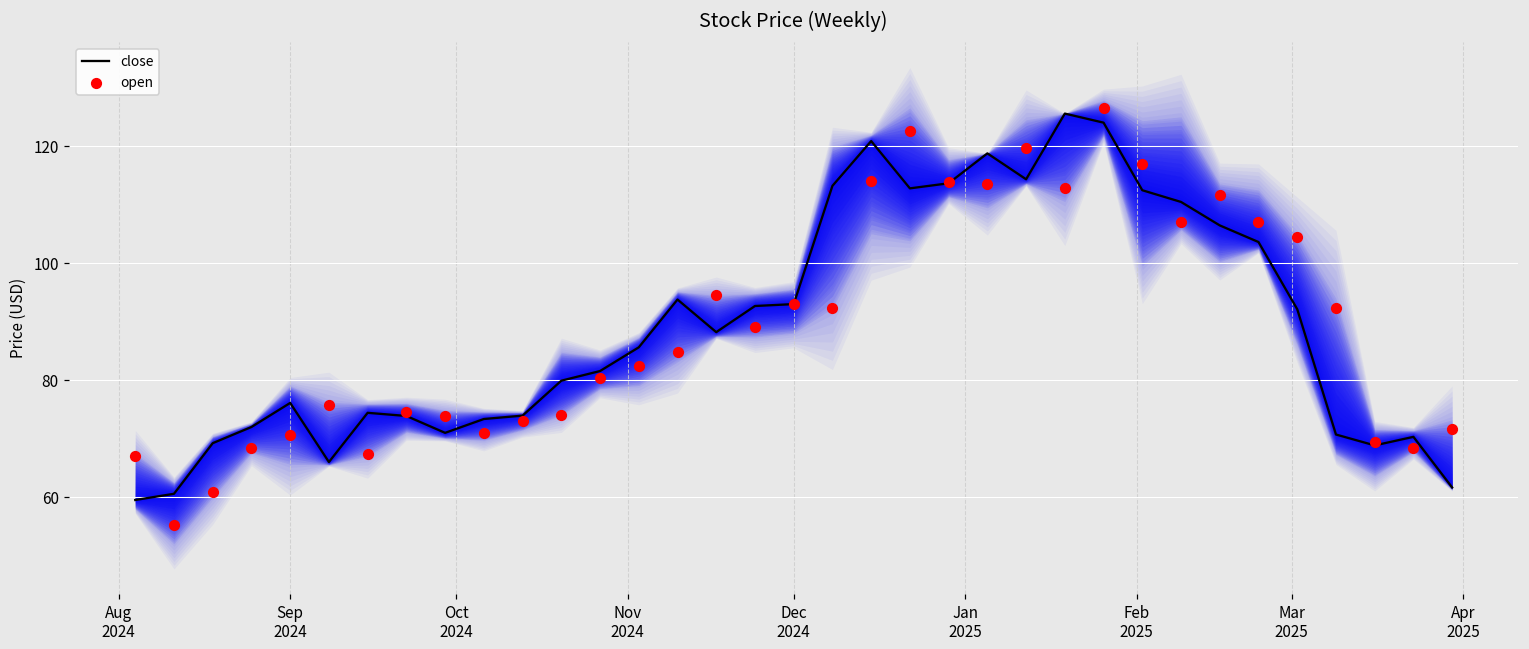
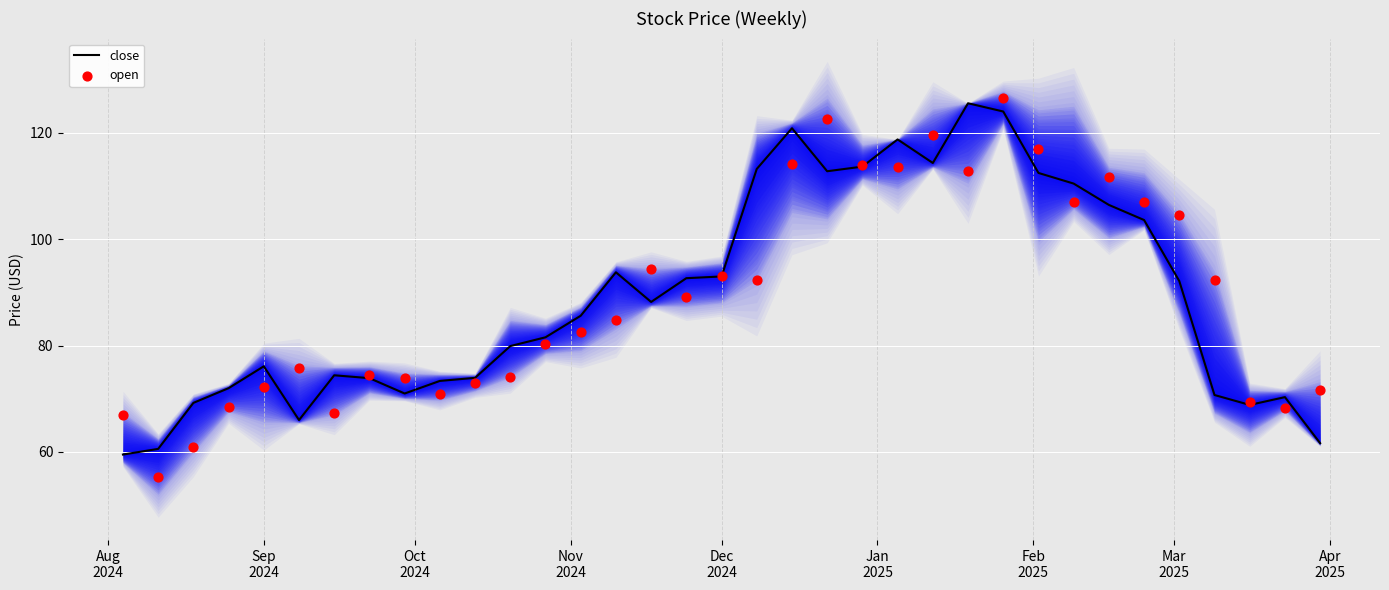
open, Sep 2024: 71 -> 72
